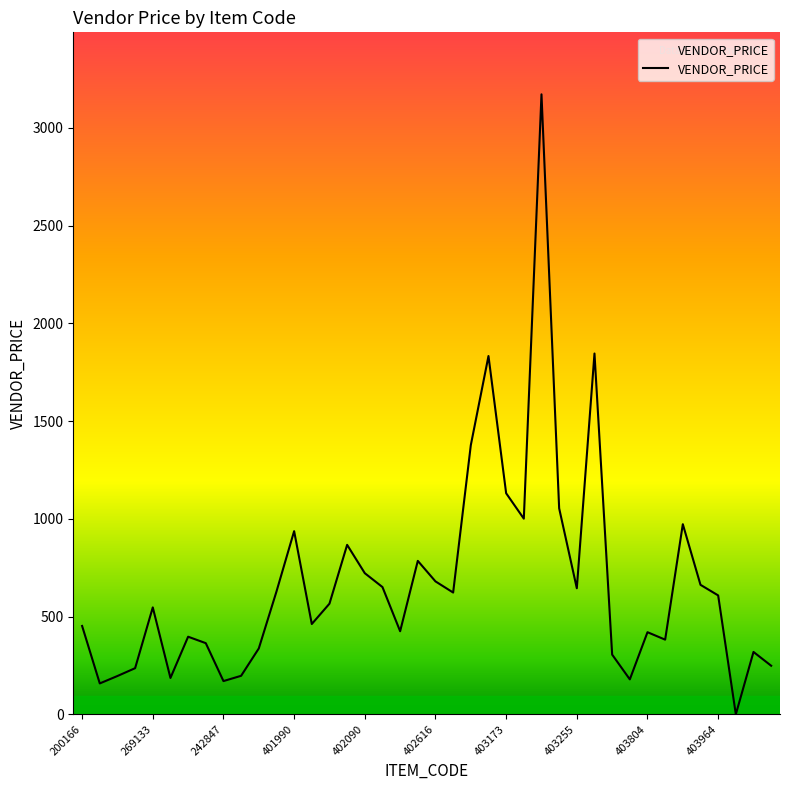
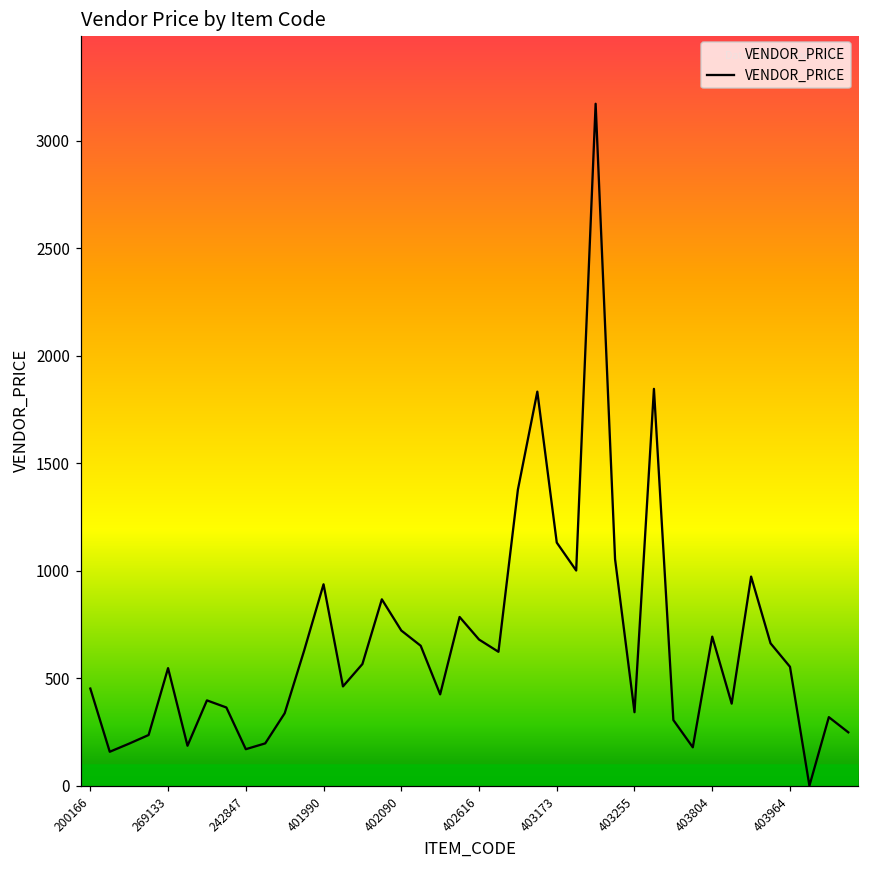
403255: 650 -> 340
403804: 420 -> 690
403964: 610 -> 550
